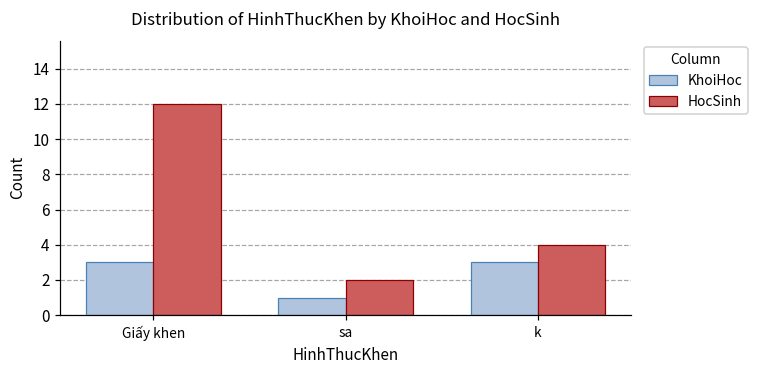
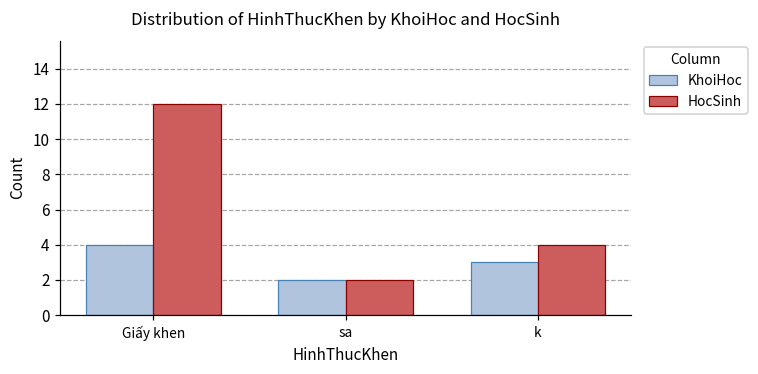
KhoiHoc, Giấy khen: 3 -> 4
KhoiHoc, sa: 1 -> 2
